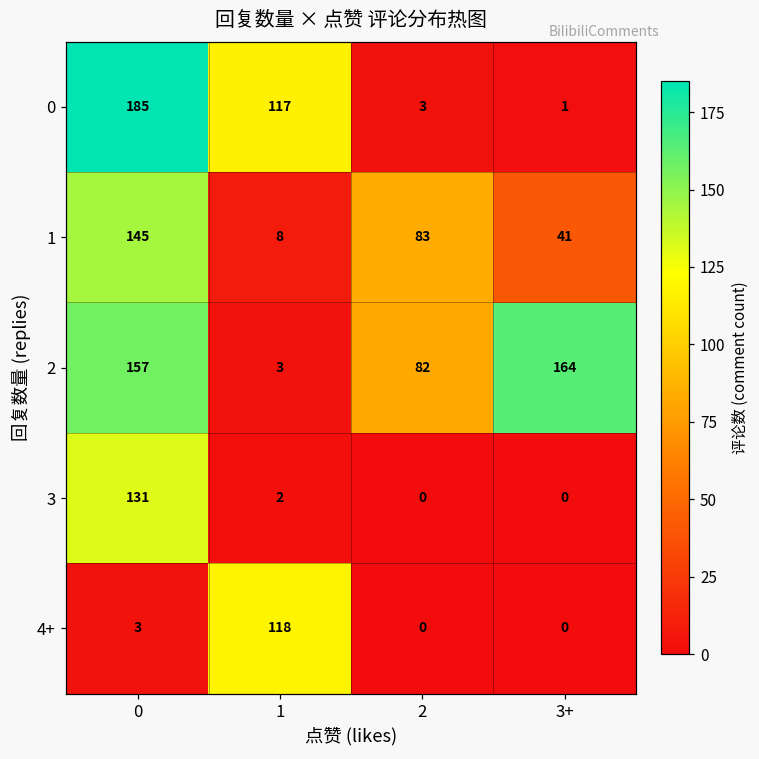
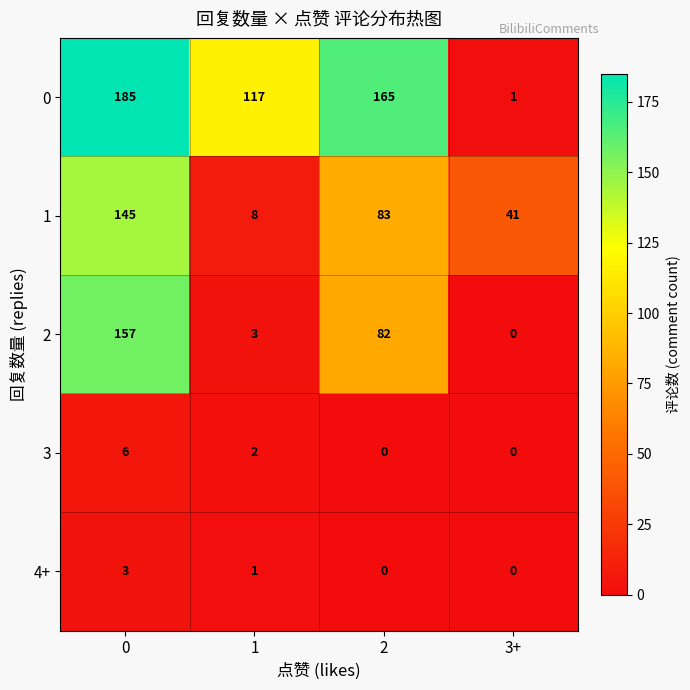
0, 2: 3 -> 165
2, 3+: 164 -> 0
3, 0: 131 -> 6
4+, 1: 118 -> 1
